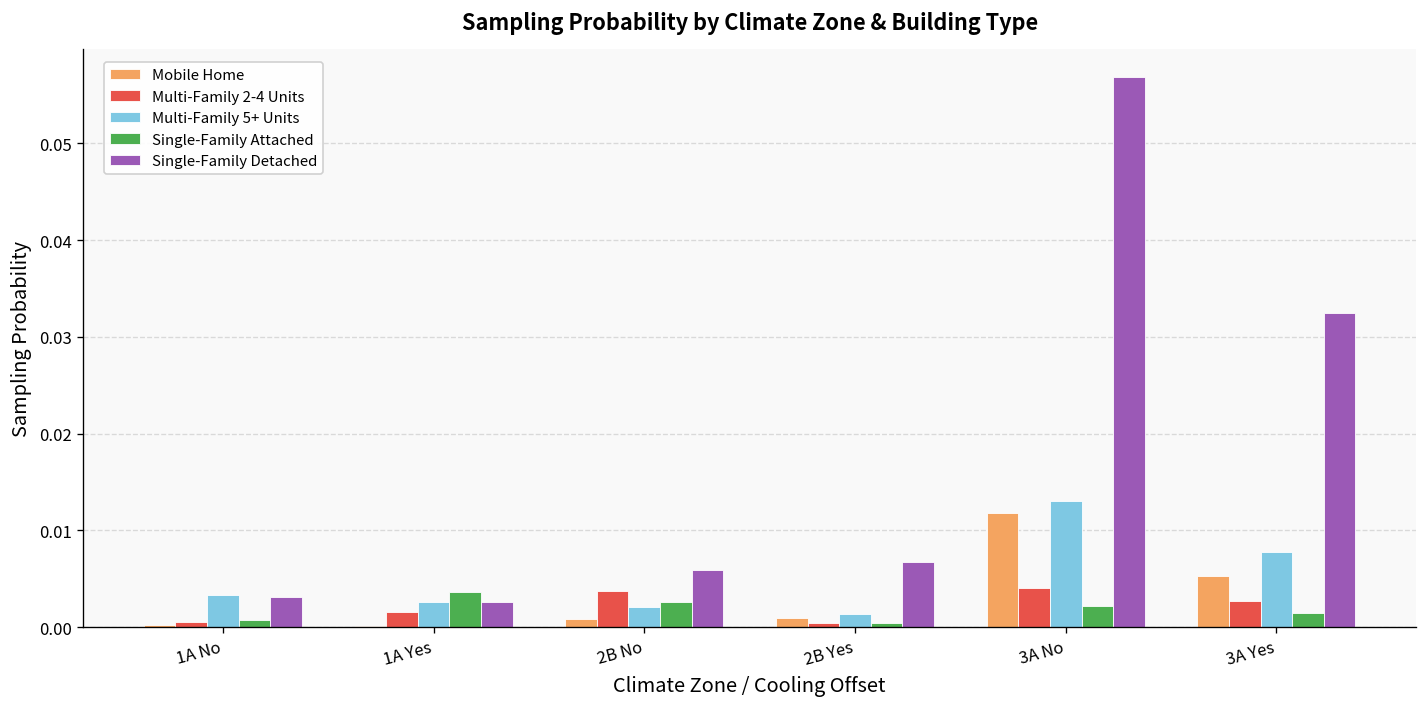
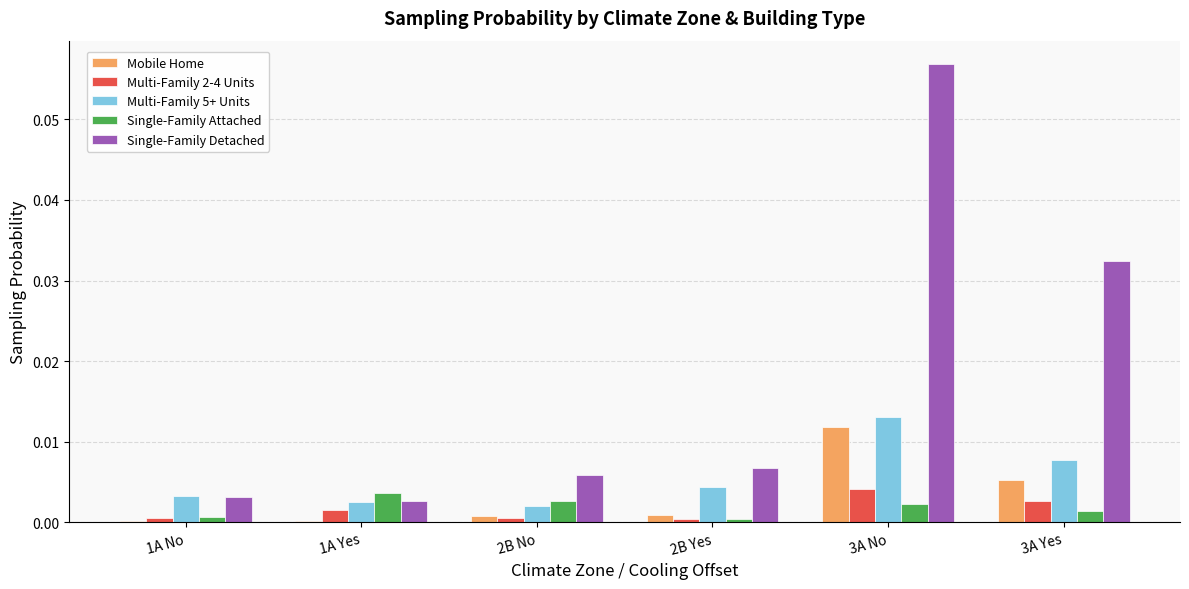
Multi-Family 2-4 Units, 2B No: 0.004 -> 0.001
Multi-Family 5+ Units, 2B Yes: 0.001 -> 0.004
